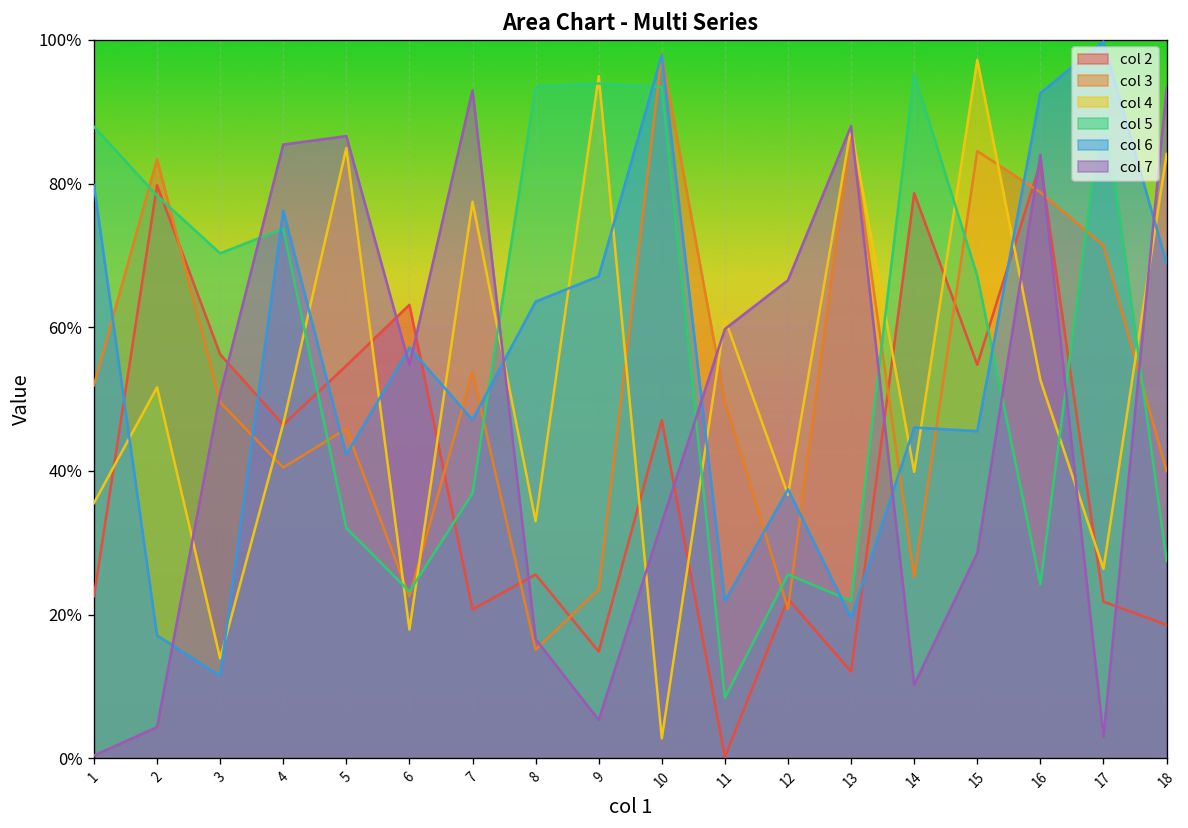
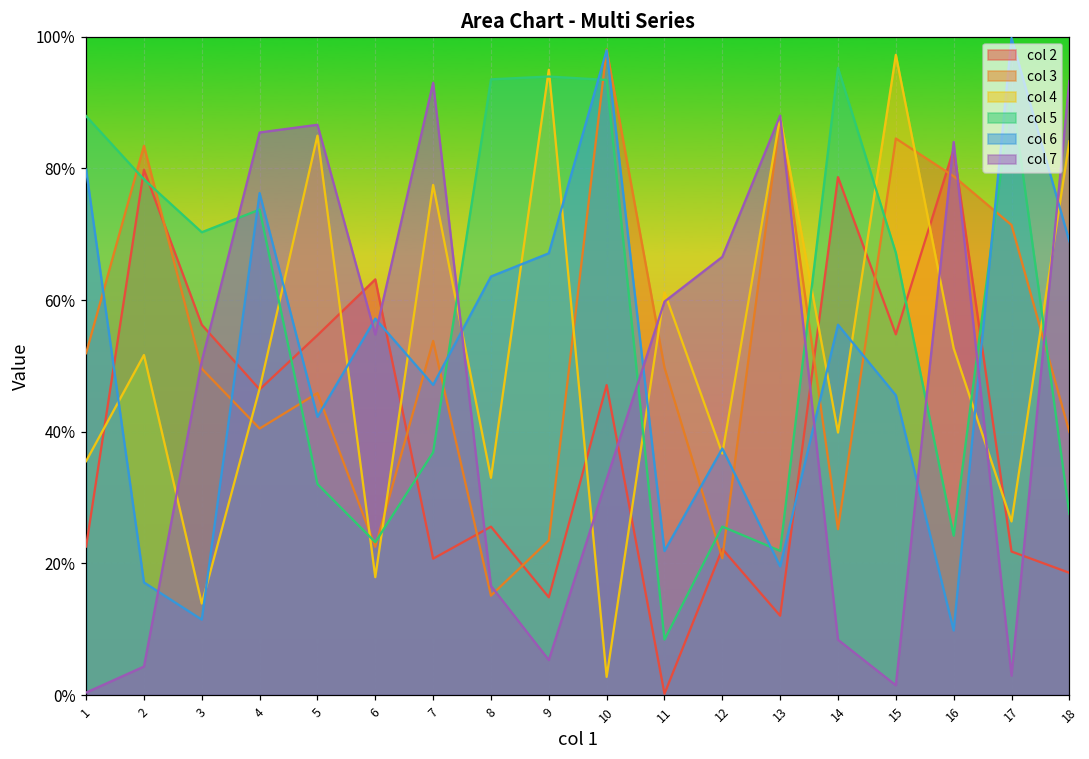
col 6, 14: 46% -> 56%
col 7, 14: 10% -> 8%
col 7, 15: 29% -> 1%
col 6, 16: 93% -> 10%
